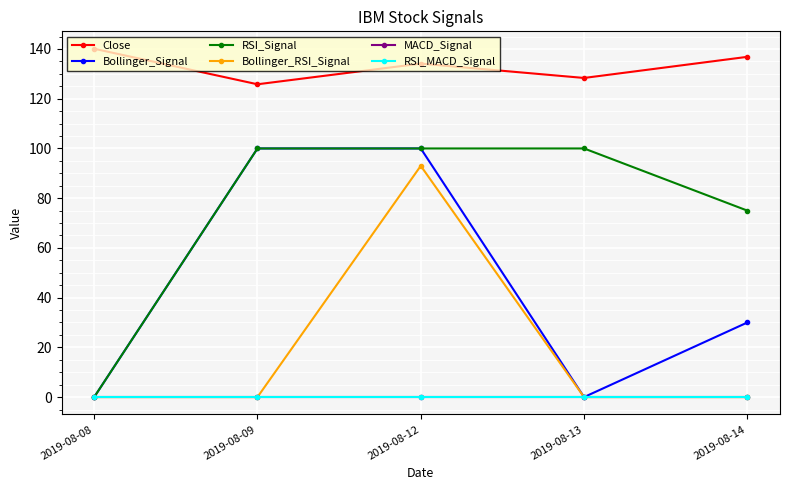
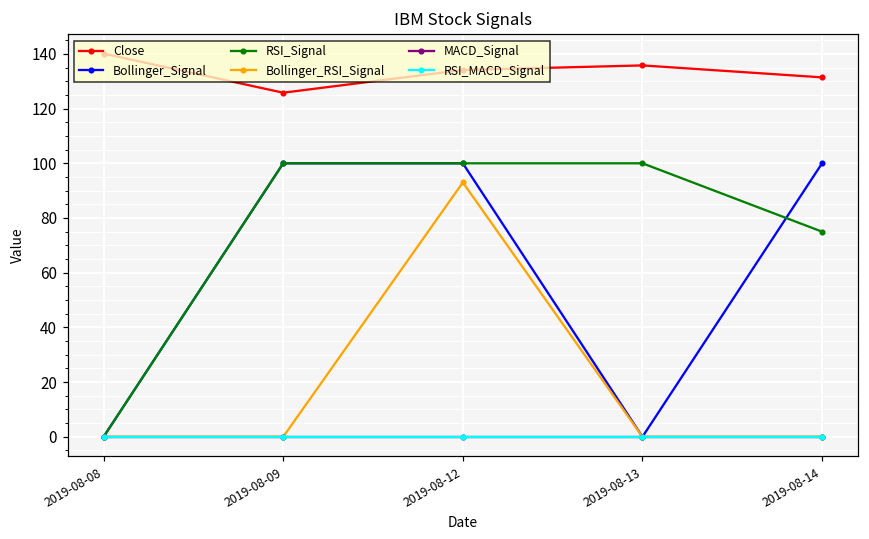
Close, 2019-08-13: 128 -> 136
Close, 2019-08-14: 137 -> 131
Bollinger_Signal, 2019-08-14: 30 -> 100
